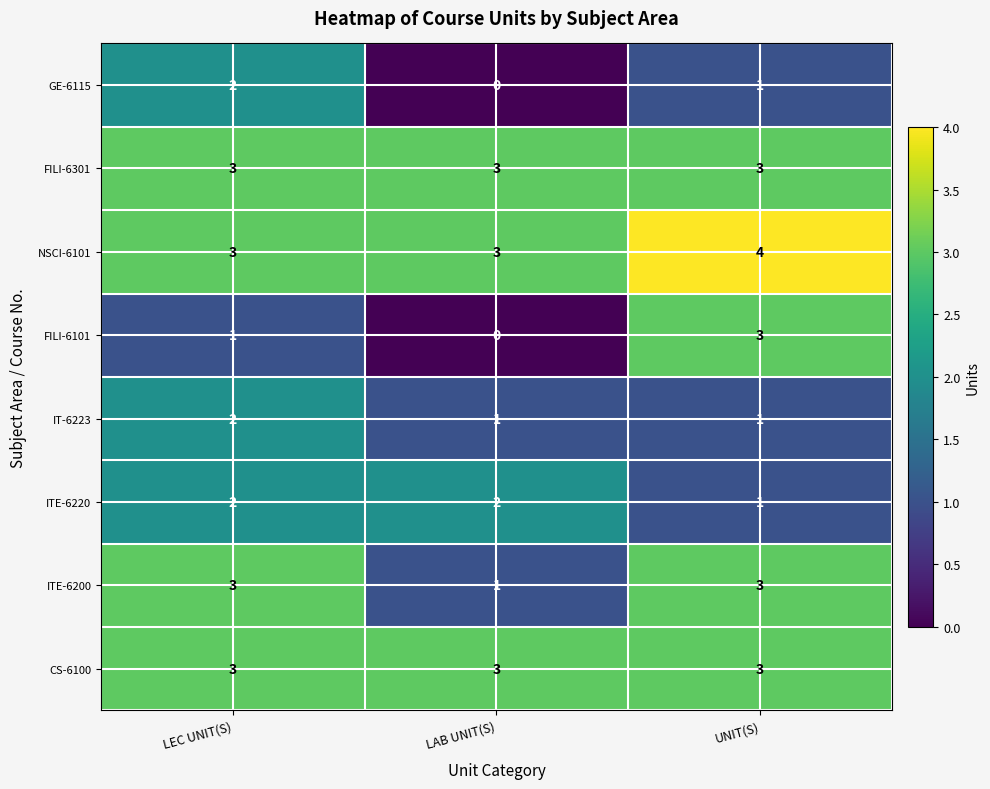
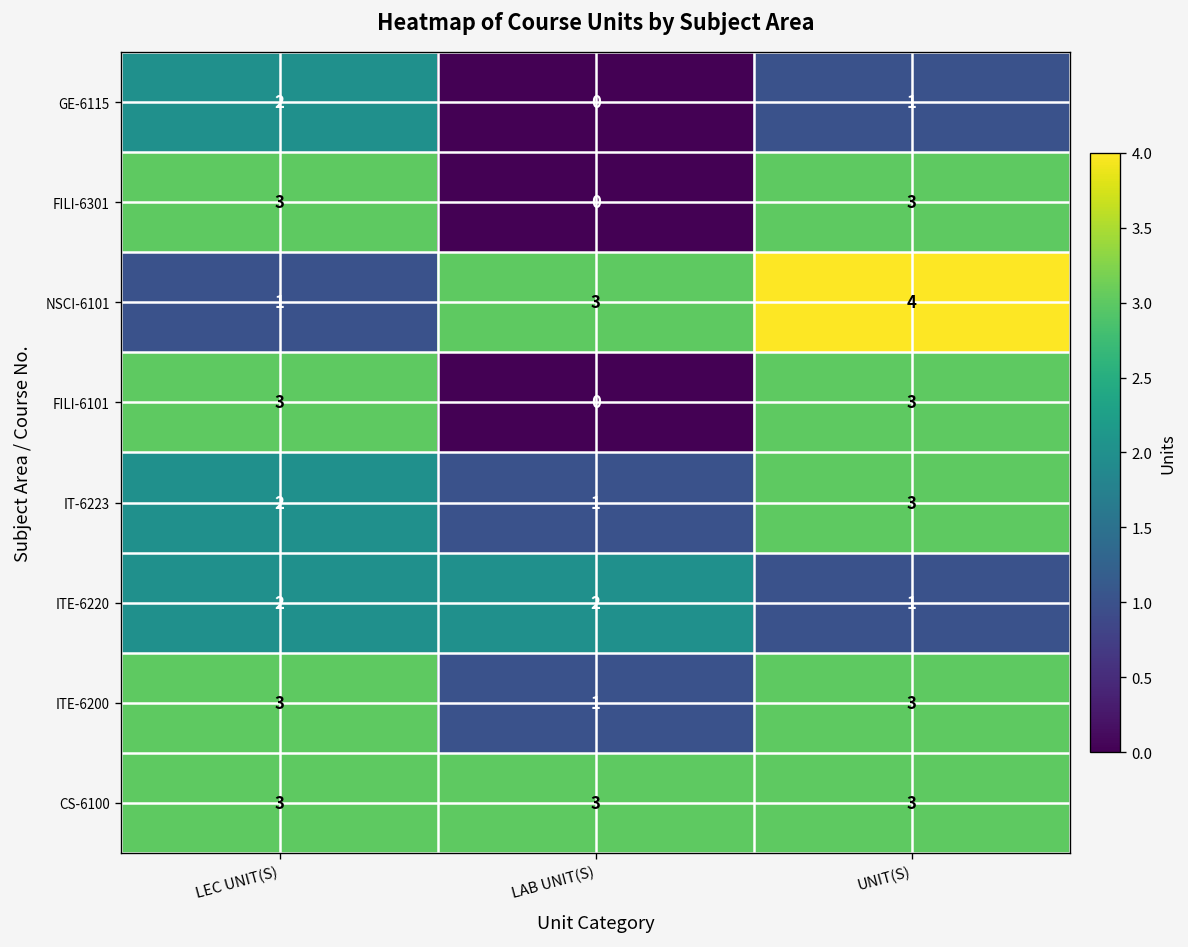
FILI-6301, LAB UNIT(S): 3 -> 0
NSCI-6101, LEC UNIT(S): 3 -> 1
FILI-6101, LEC UNIT(S): 1 -> 3
IT-6223, UNIT(S): 1 -> 3
